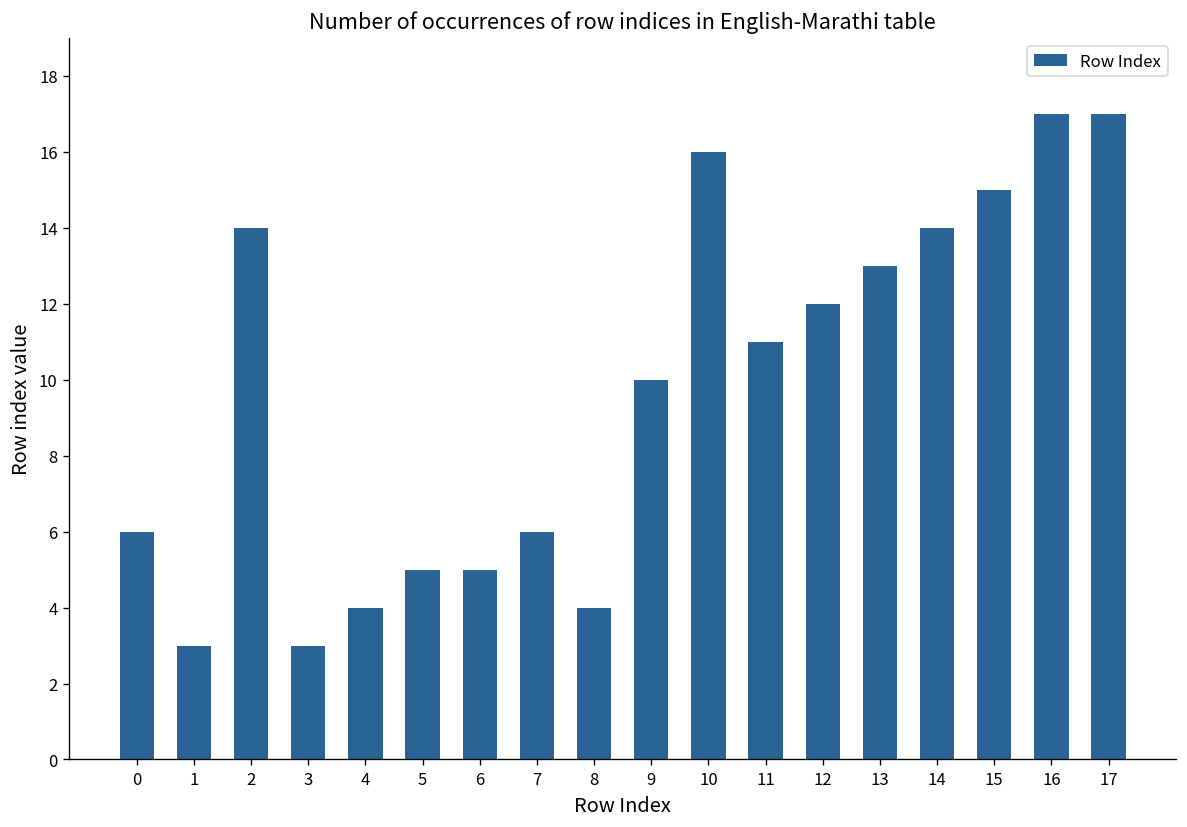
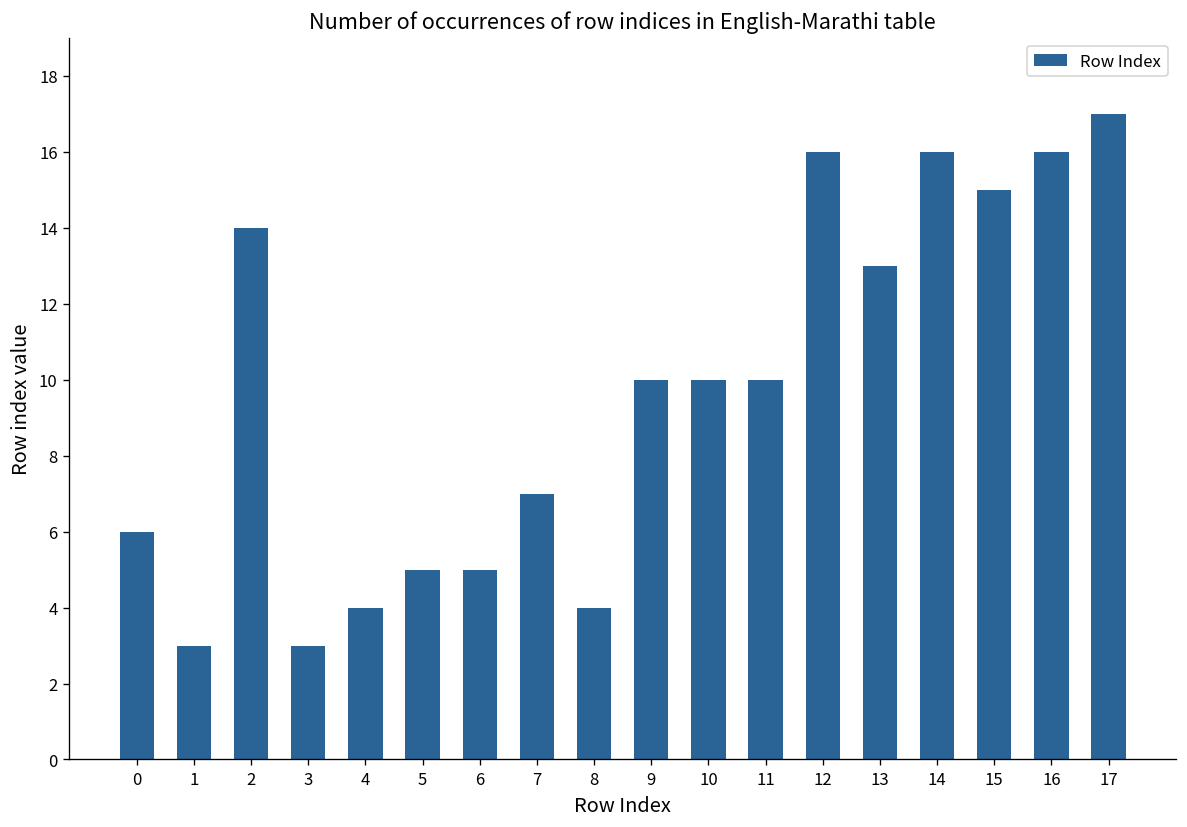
7: 6 -> 7
10: 16 -> 10
11: 11 -> 10
12: 12 -> 16
14: 14 -> 16
16: 17 -> 16
